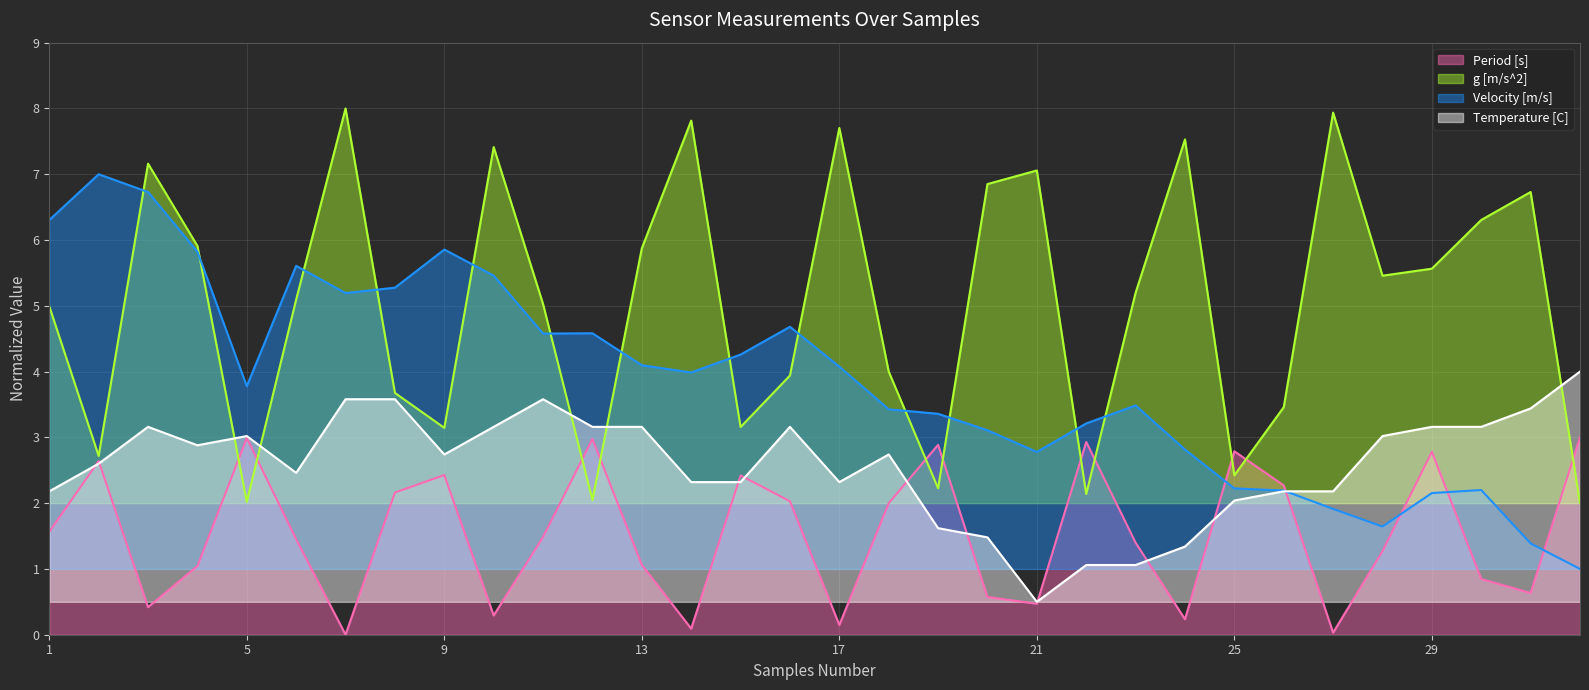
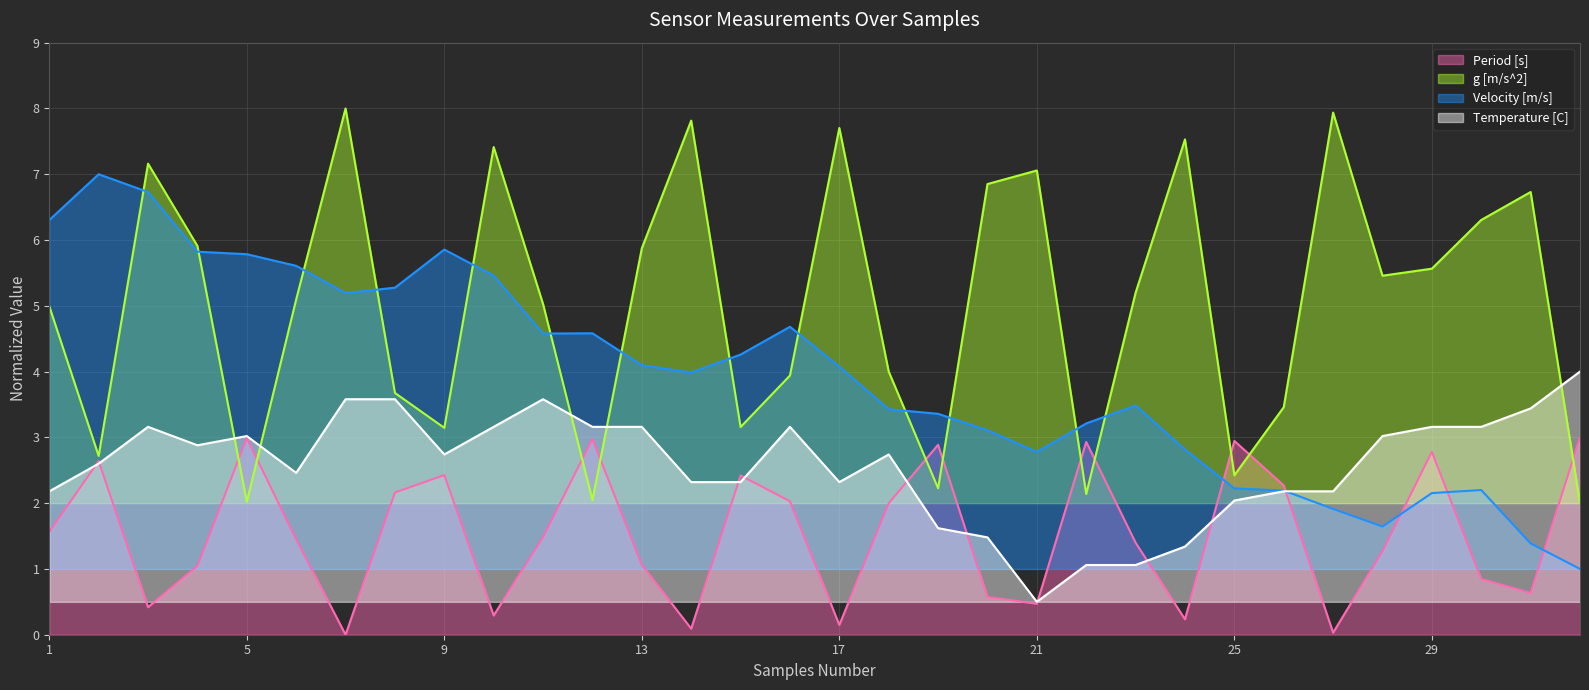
Velocity [m/s], 5: 3.8 -> 5.8
Period [s], 25: 2.8 -> 2.9
